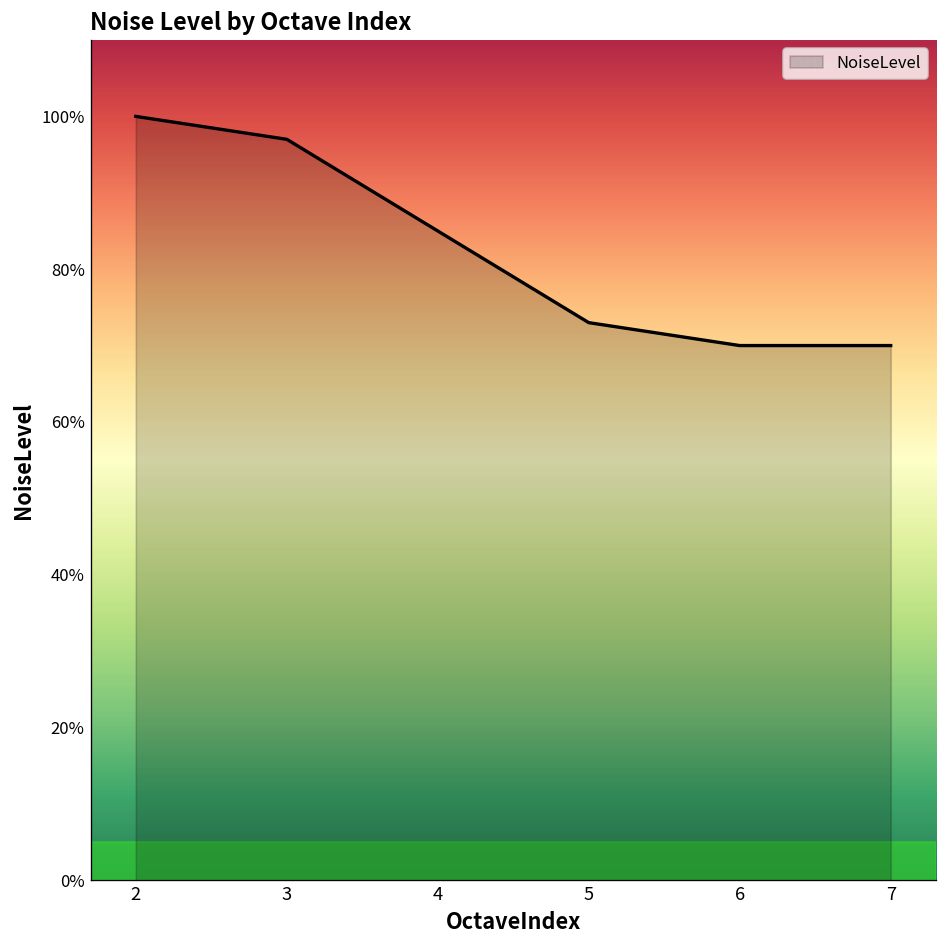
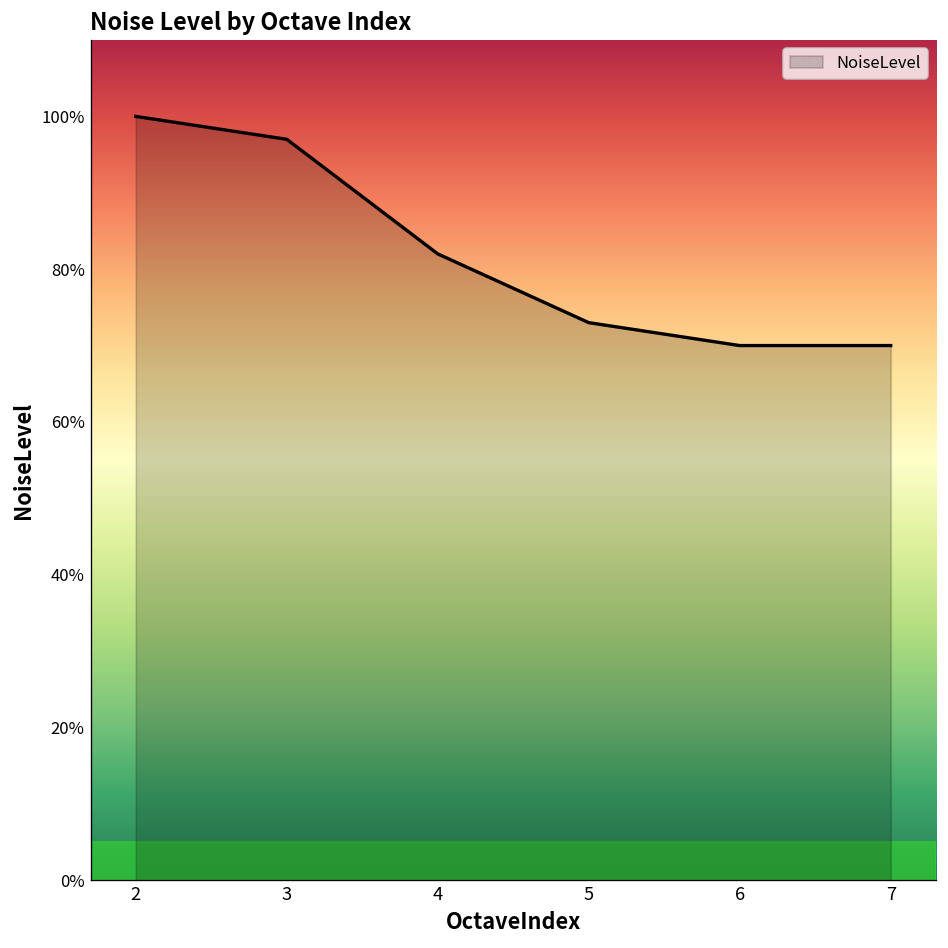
4: 85% -> 82%
